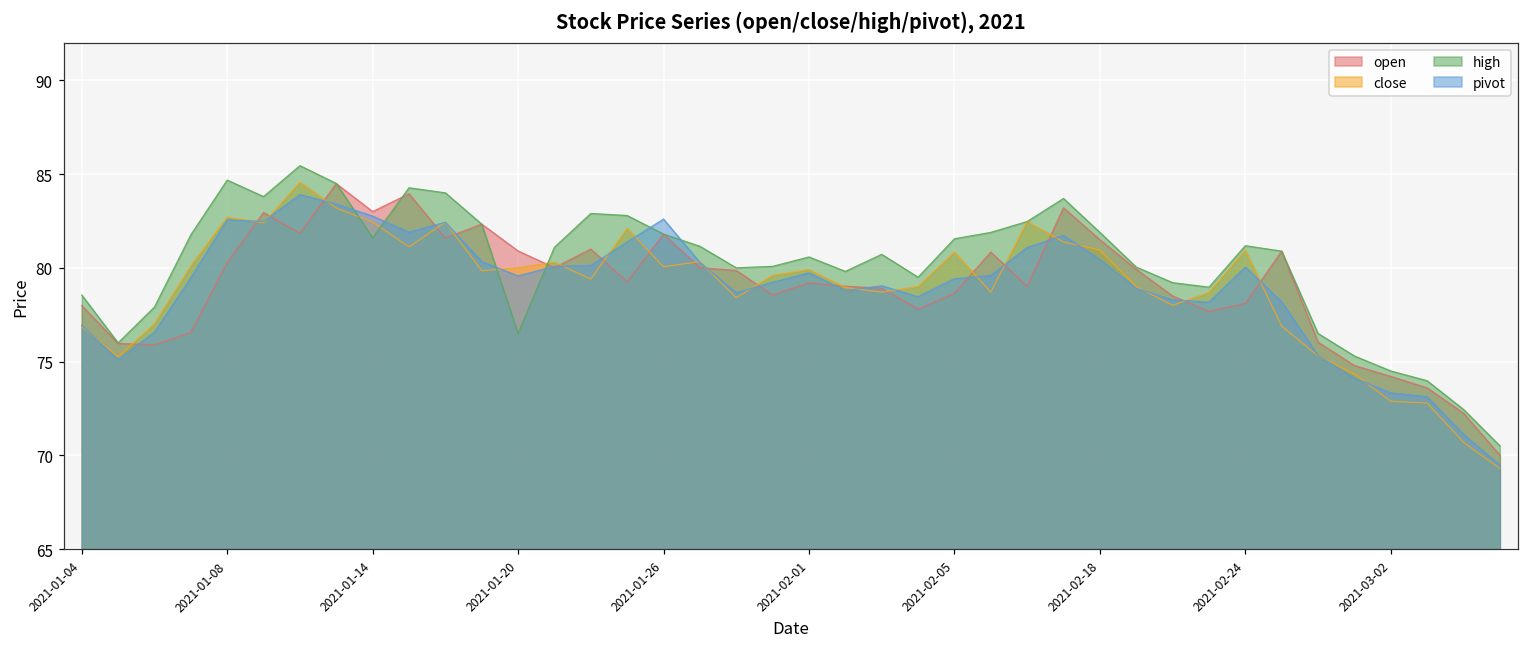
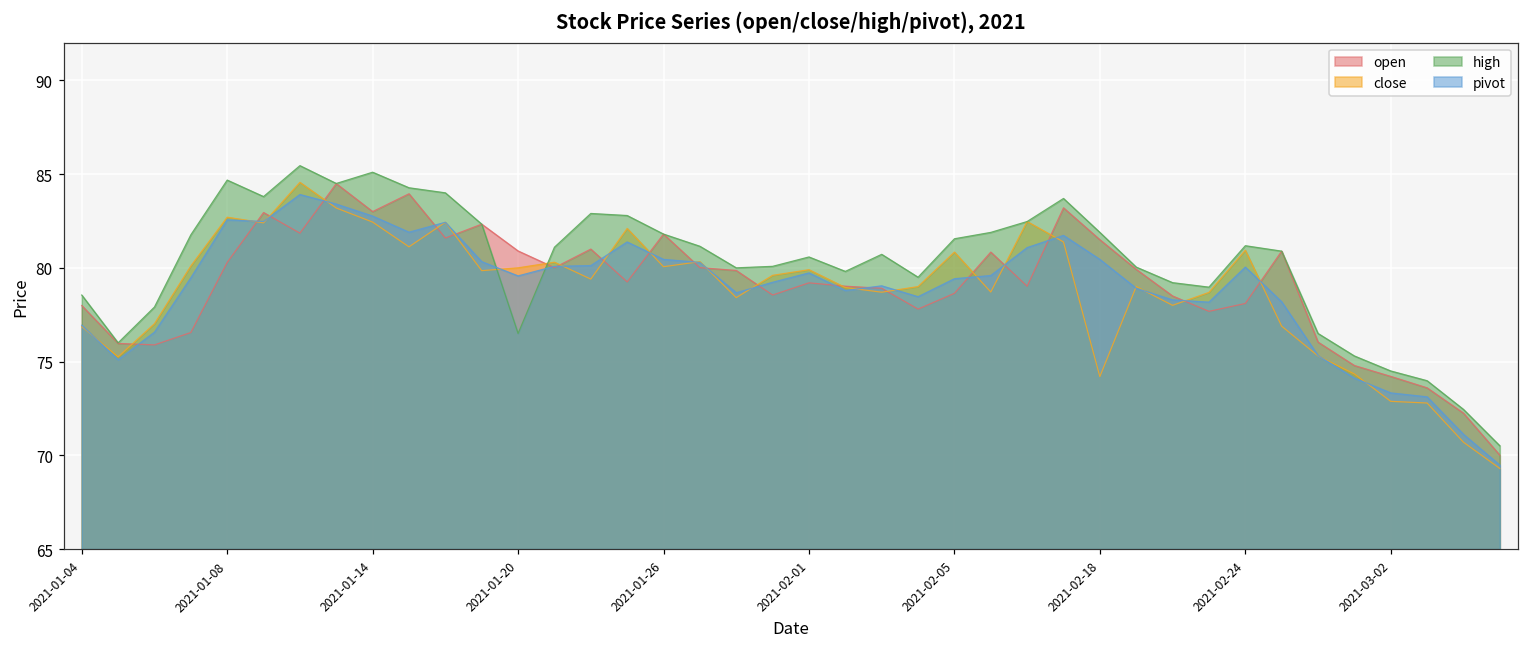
high, 2021-01-14: 81.6 -> 85.1
pivot, 2021-01-26: 82.6 -> 80.5
close, 2021-02-18: 81.0 -> 74.2
